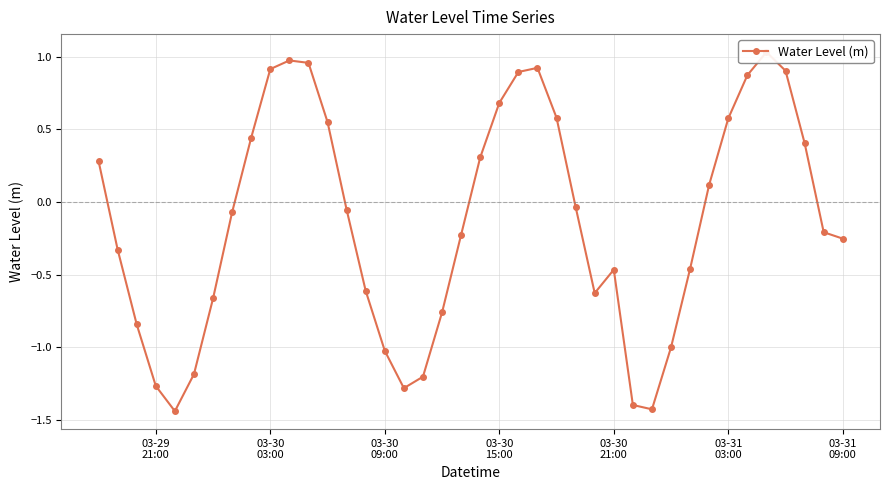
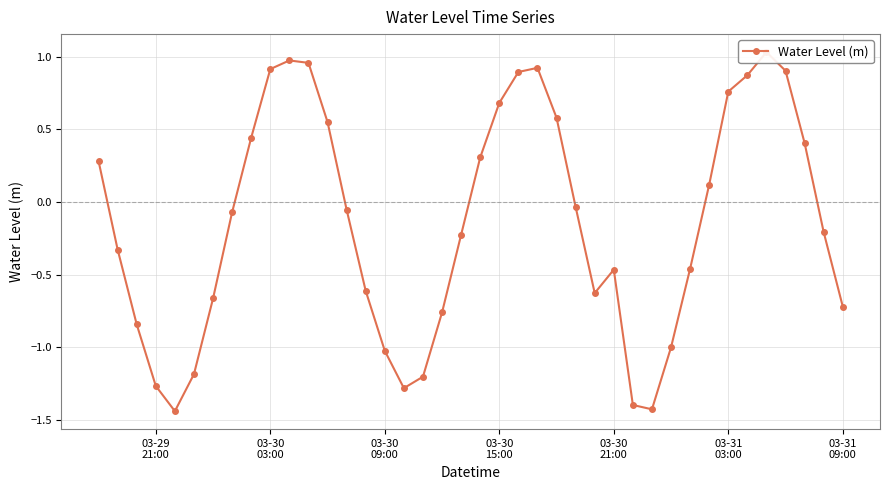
03-31 03:00: 0.58 -> 0.76
03-31 09:00: -0.25 -> -0.72
